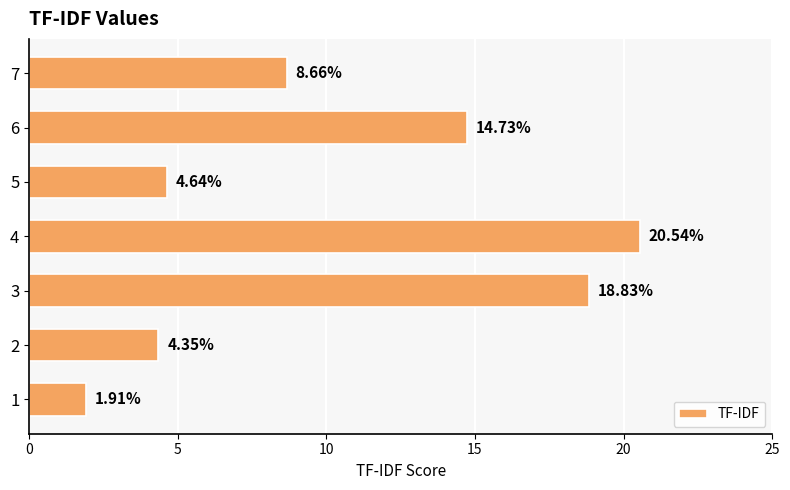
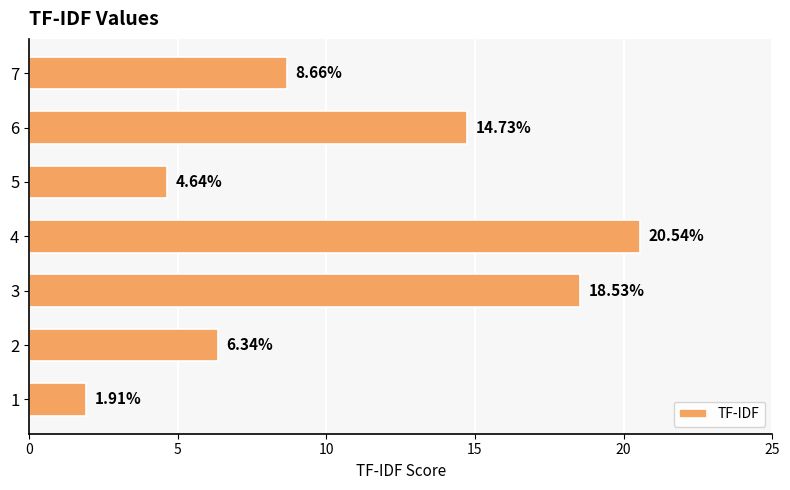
3: 18.83% -> 18.53%
2: 4.35% -> 6.34%
